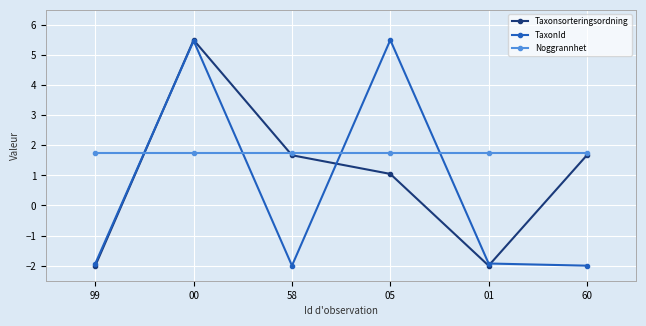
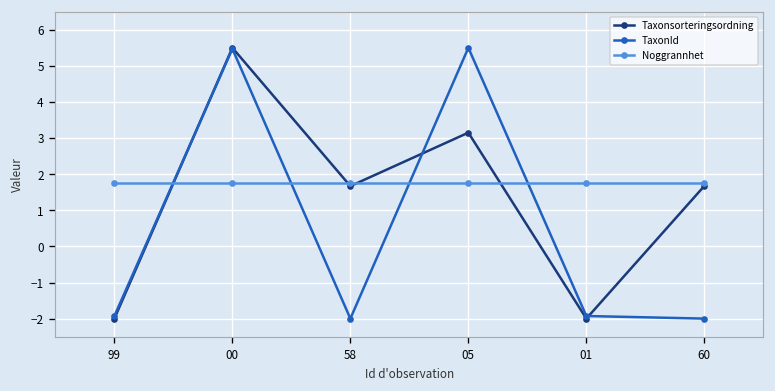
Taxonsorteringsordning, 05: 1.0 -> 3.1
